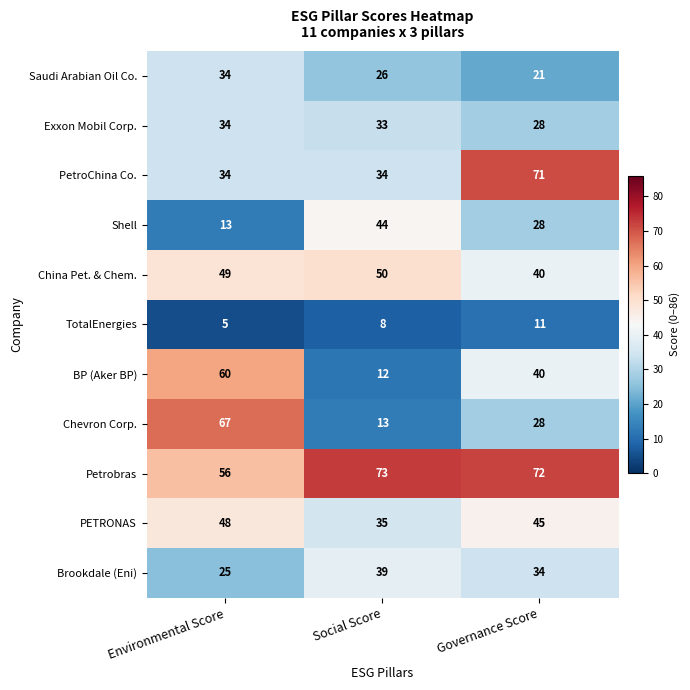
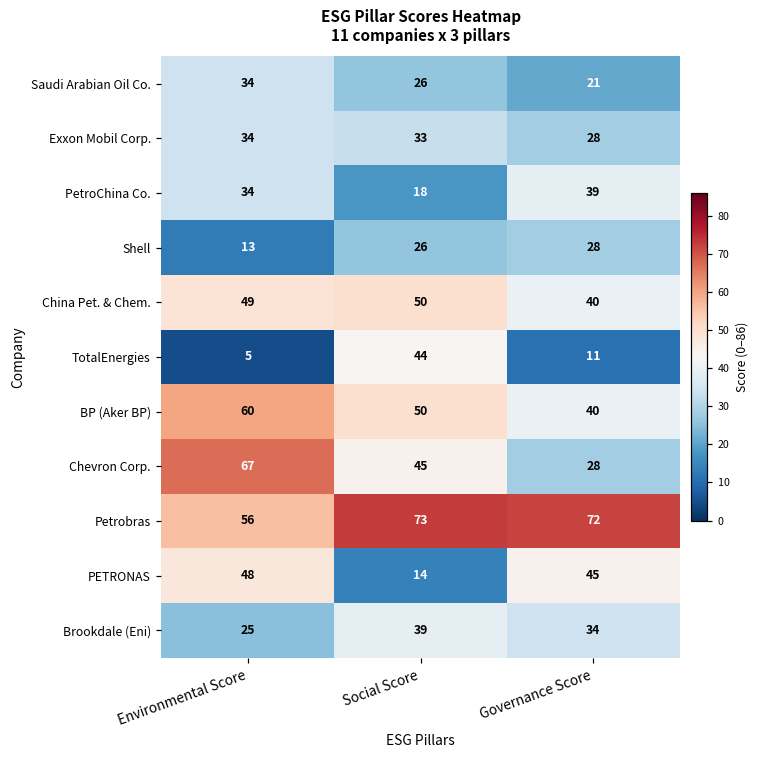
PetroChina Co., Social Score: 34 -> 18
PetroChina Co., Governance Score: 71 -> 39
Shell, Social Score: 44 -> 26
TotalEnergies, Social Score: 8 -> 44
BP (Aker BP), Social Score: 12 -> 50
Chevron Corp., Social Score: 13 -> 45
PETRONAS, Social Score: 35 -> 14
